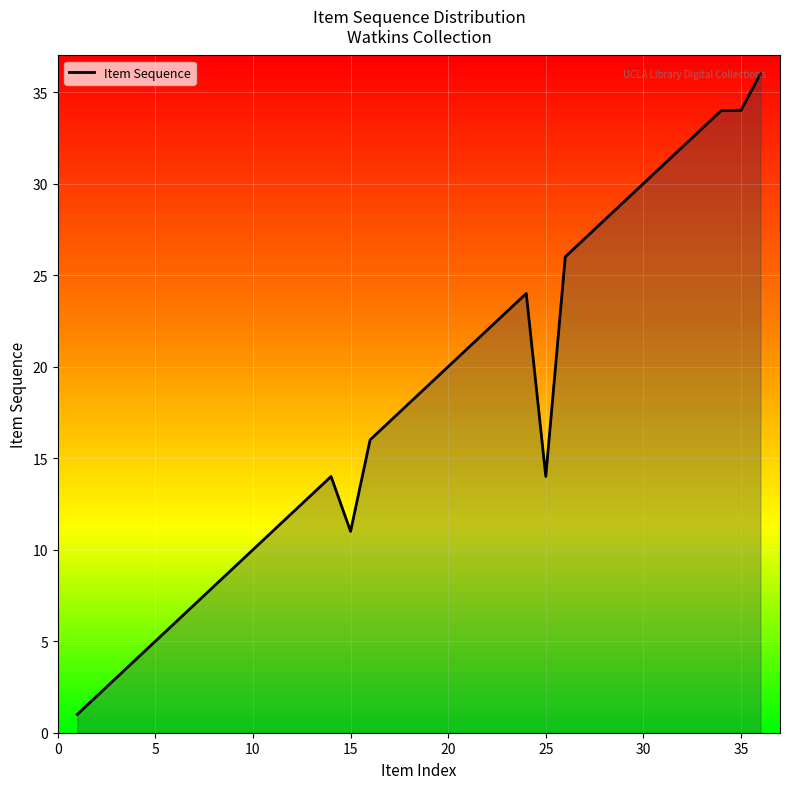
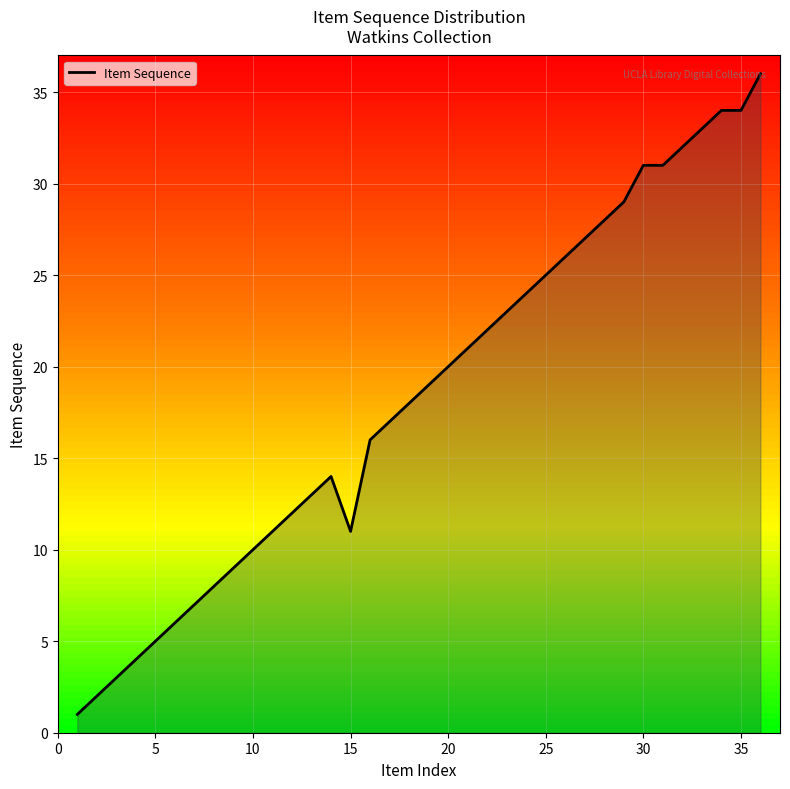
25: 14 -> 25
30: 30 -> 31
